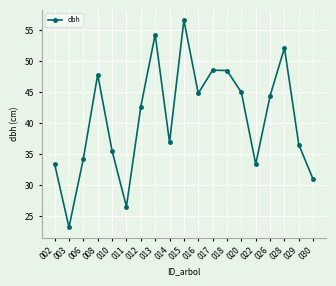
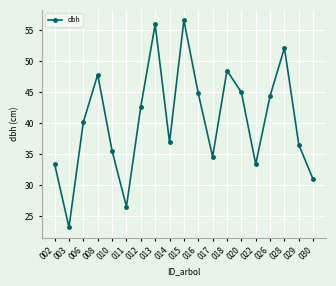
006: 34 -> 40
013: 54 -> 56
017: 49 -> 35
